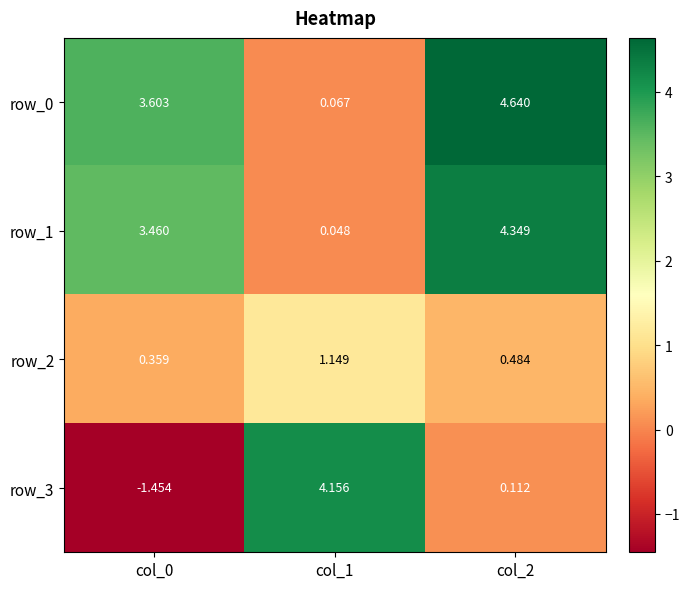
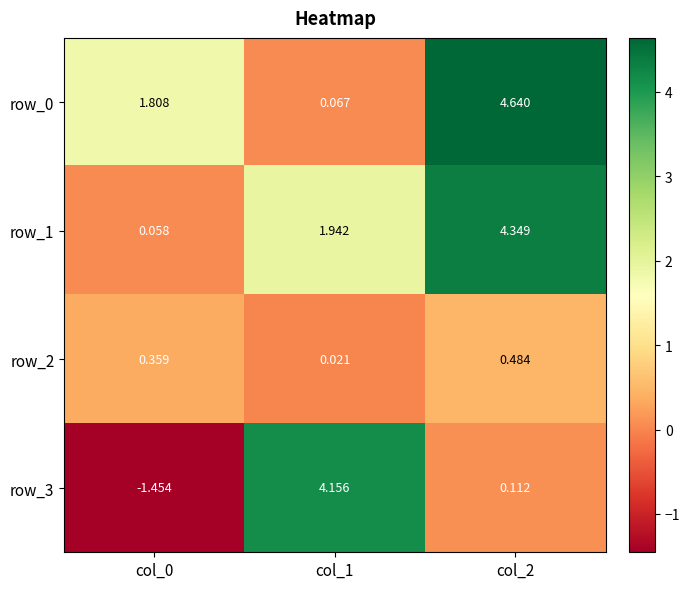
row_0, col_0: 3.603 -> 1.808
row_1, col_0: 3.460 -> 0.058
row_1, col_1: 0.048 -> 1.942
row_2, col_1: 1.149 -> 0.021
